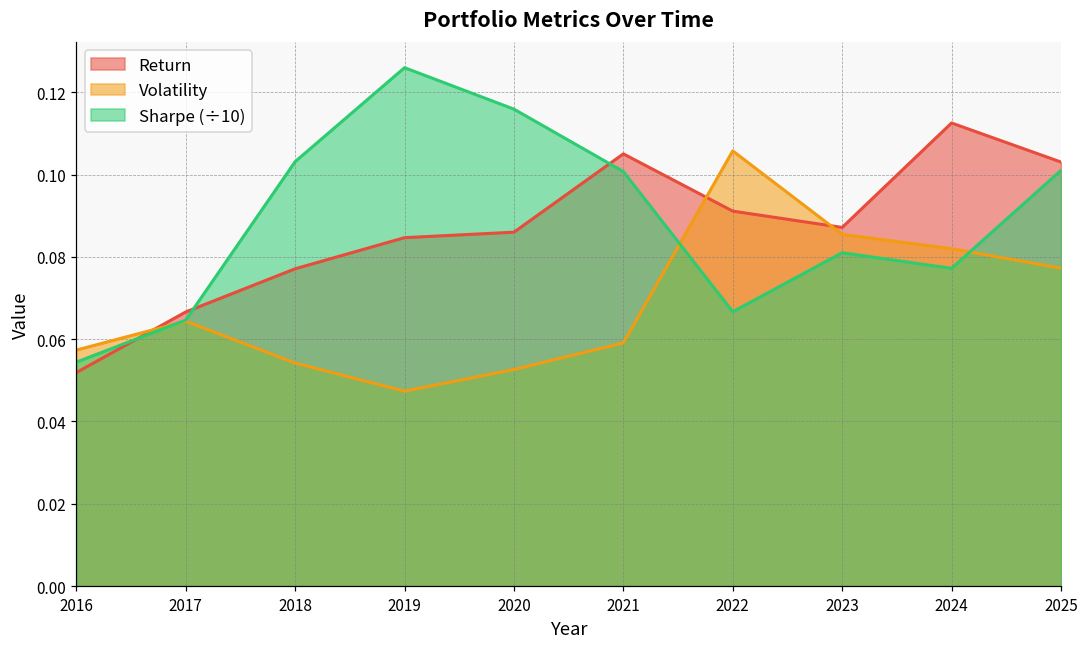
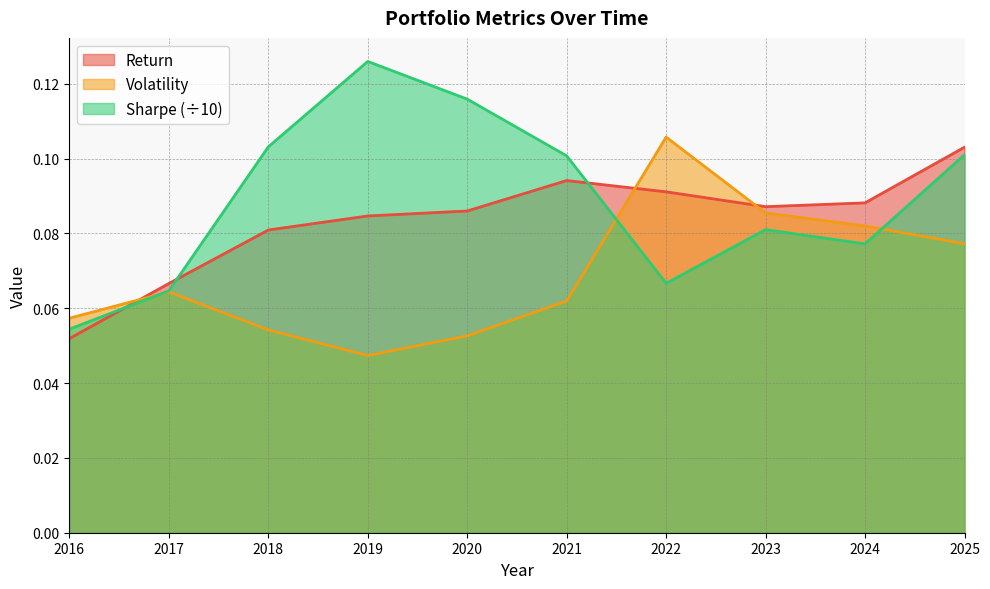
Return, 2018: 0.077 -> 0.081
Return, 2021: 0.105 -> 0.094
Volatility, 2021: 0.059 -> 0.062
Return, 2024: 0.113 -> 0.088
